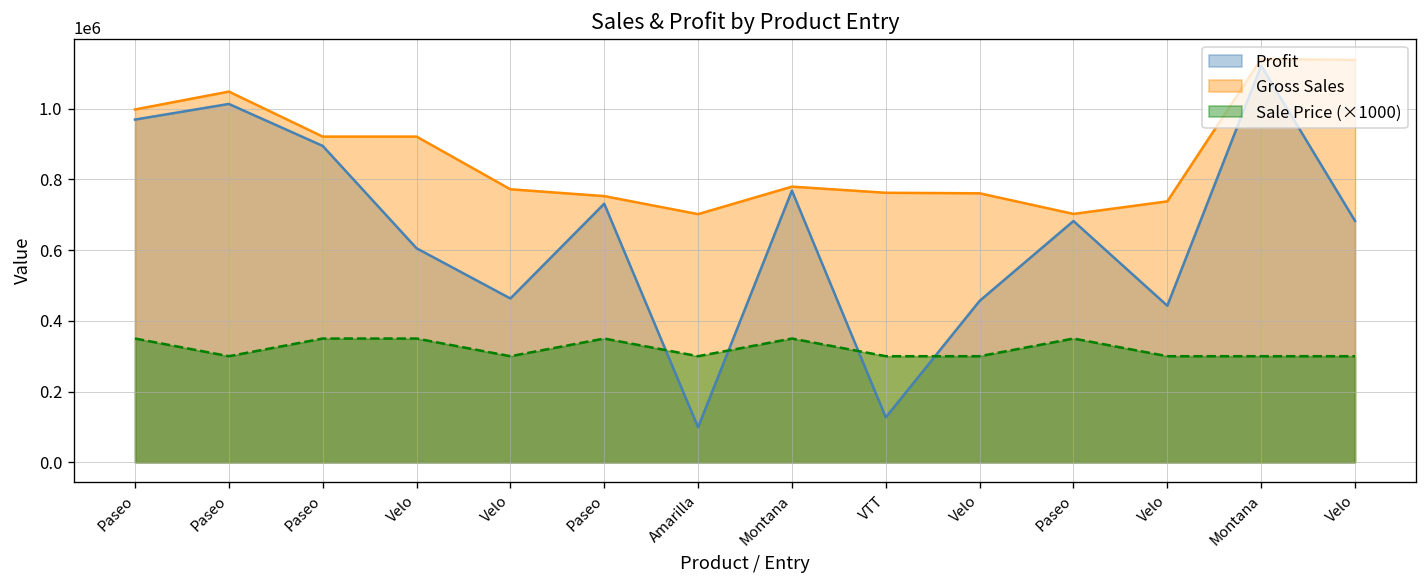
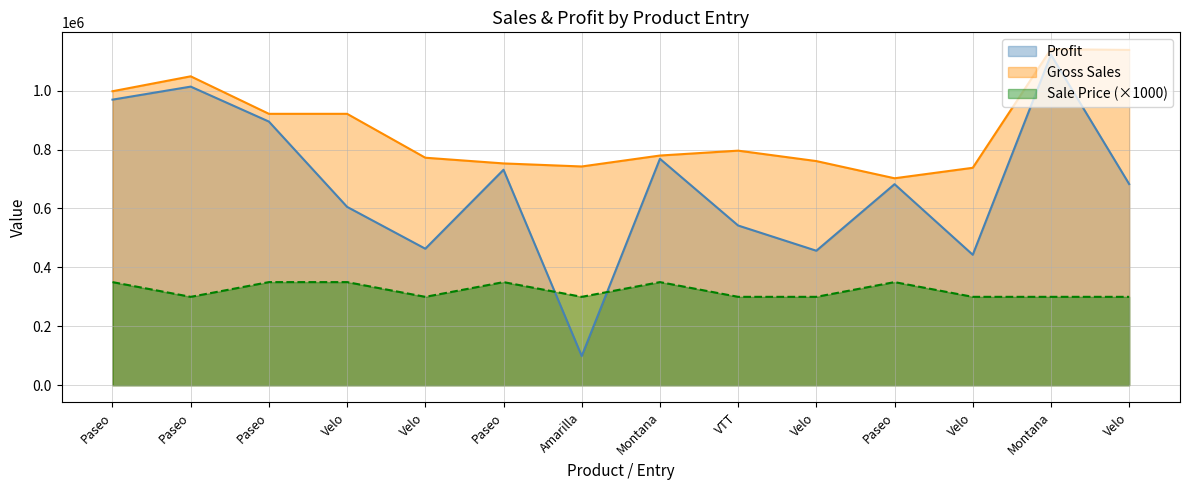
Gross Sales, Amarilla: 700000 -> 740000
Profit, VTT: 130000 -> 540000
Gross Sales, VTT: 760000 -> 800000
